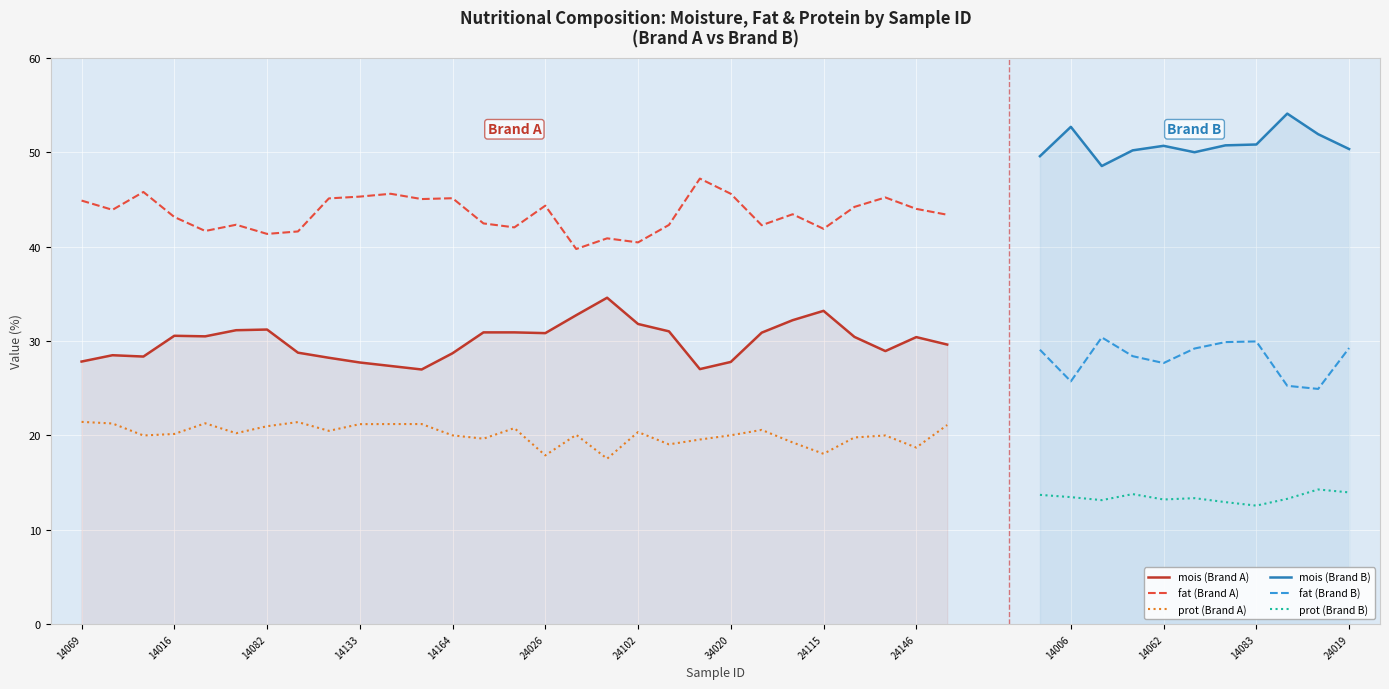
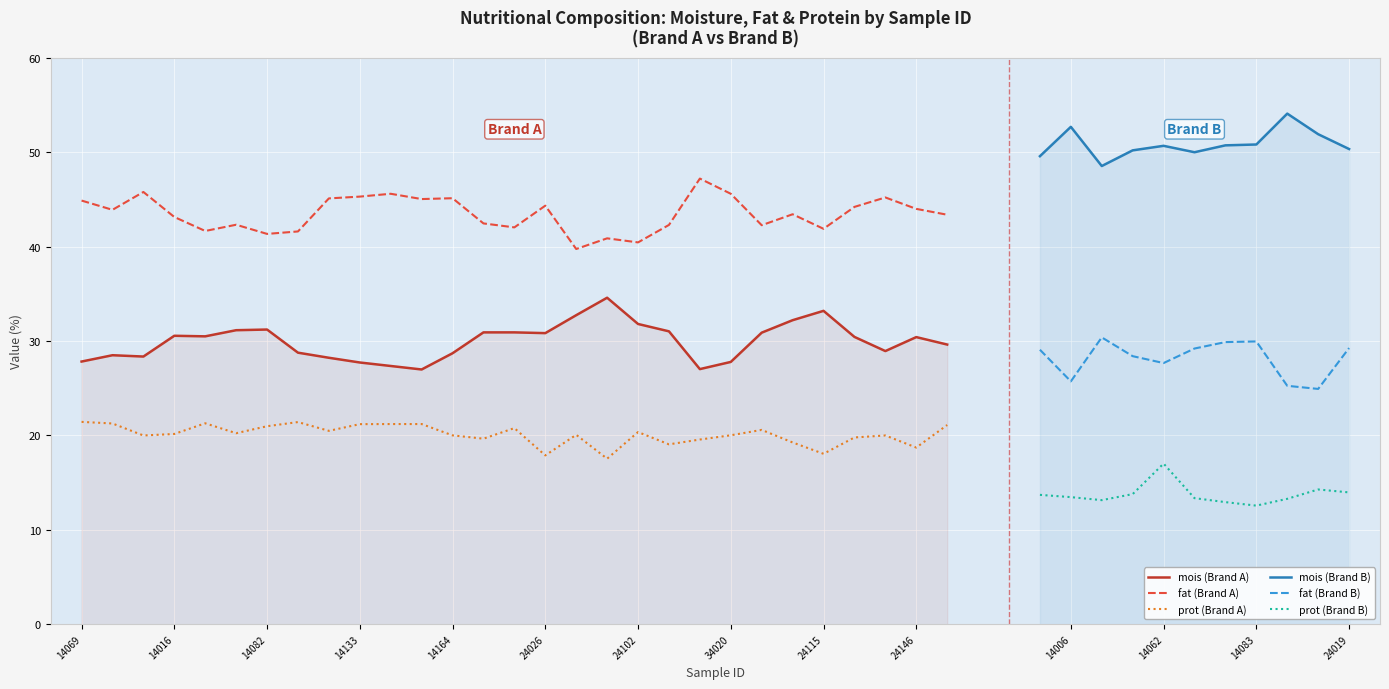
prot (Brand B), 14062: 13 -> 17
